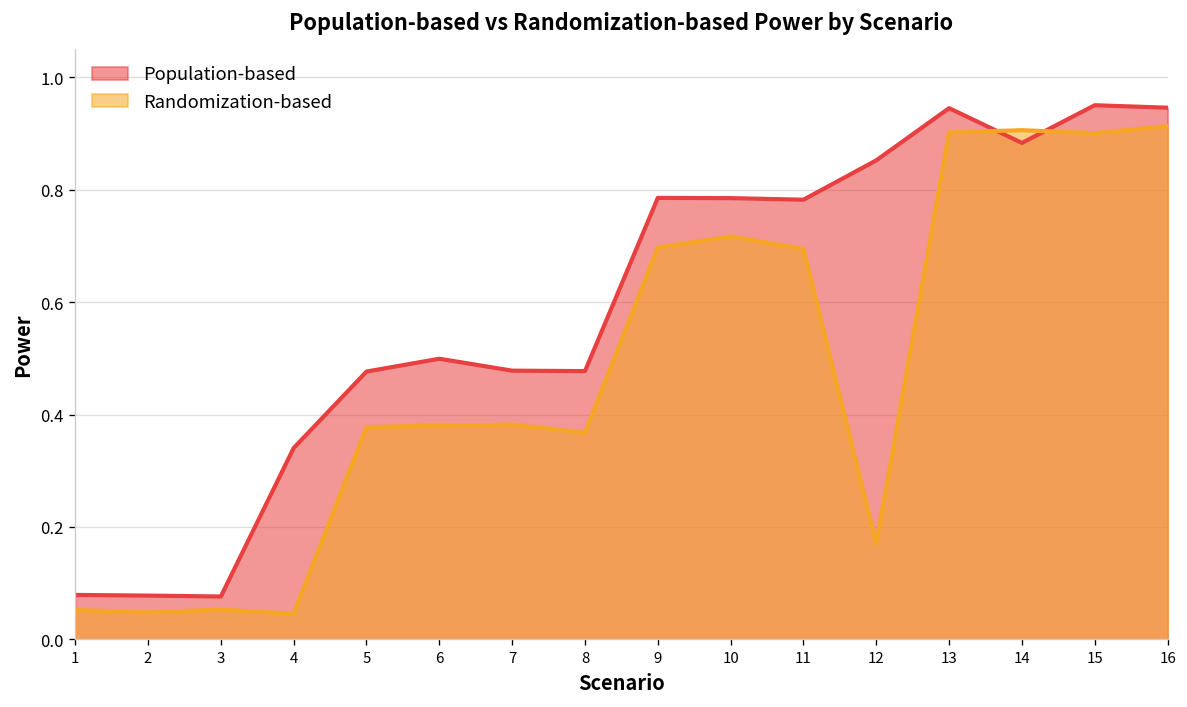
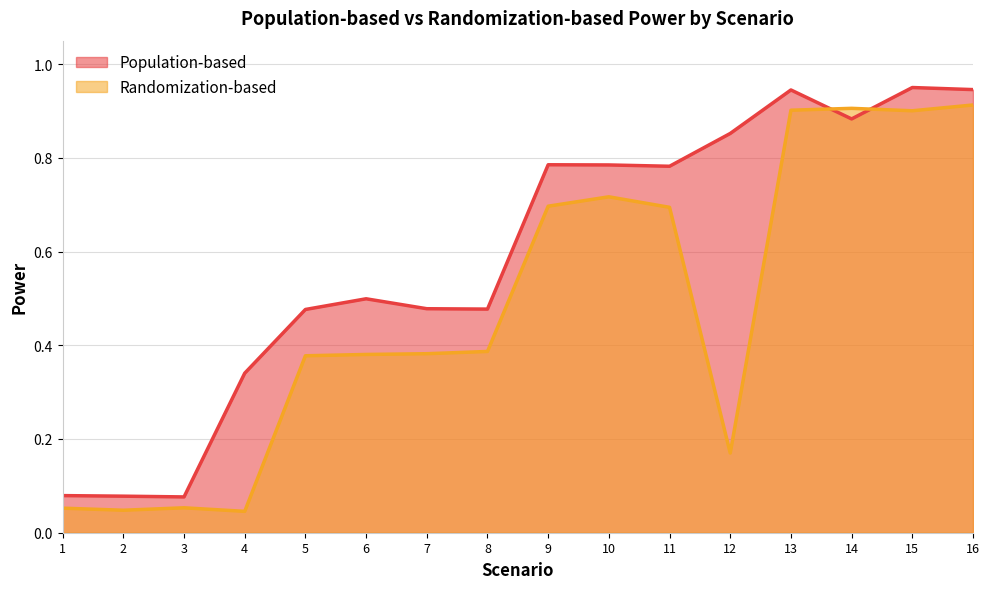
Randomization-based, 8: 0.37 -> 0.39
